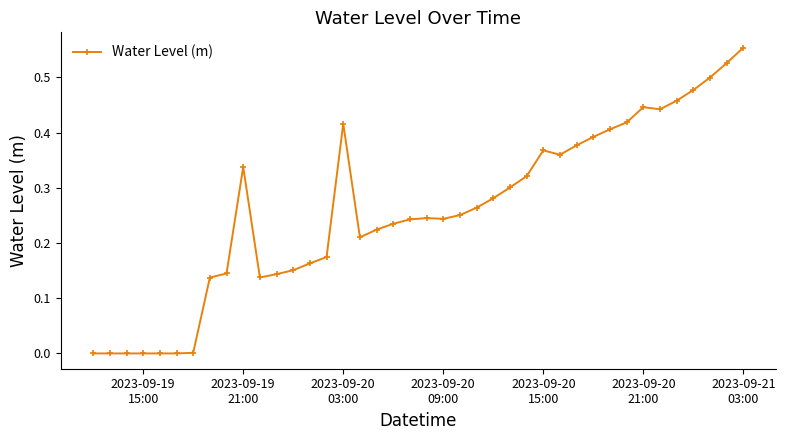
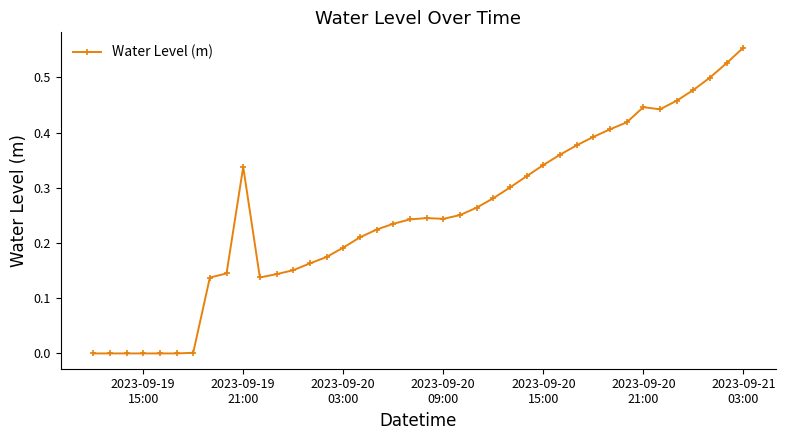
2023-09-20 03:00: 0.42 -> 0.19
2023-09-20 15:00: 0.37 -> 0.34
